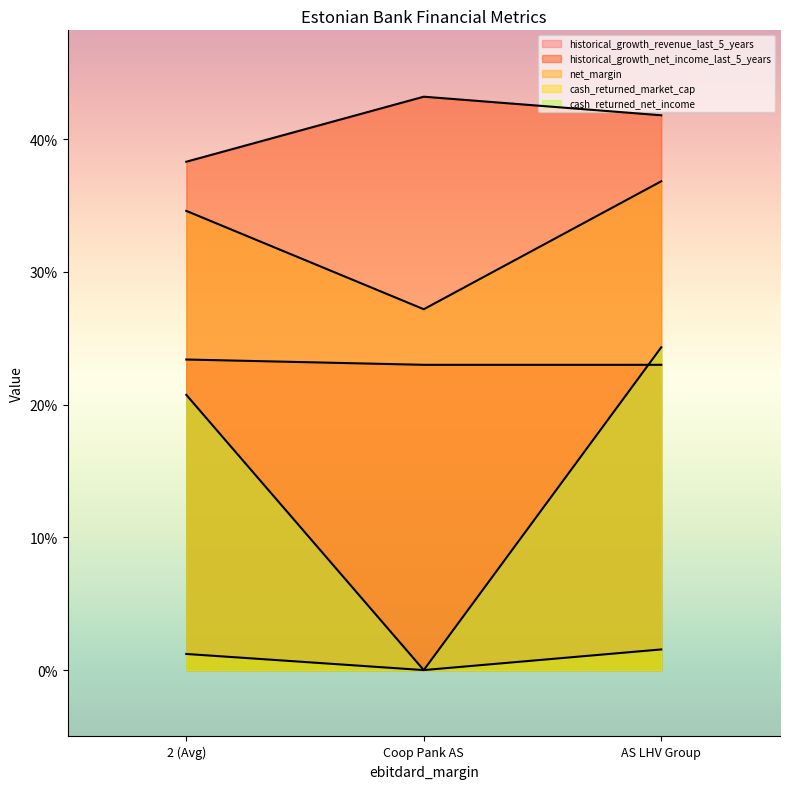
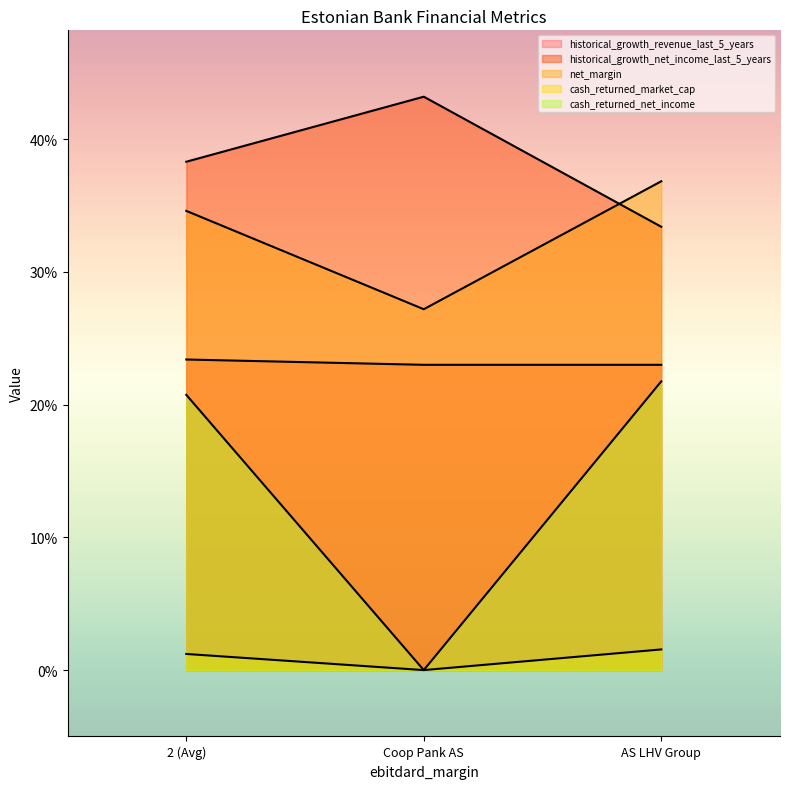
historical_growth_net_income_last_5_years, AS LHV Group: 41.8% -> 33.4%
cash_returned_net_income, AS LHV Group: 24.3% -> 21.8%
